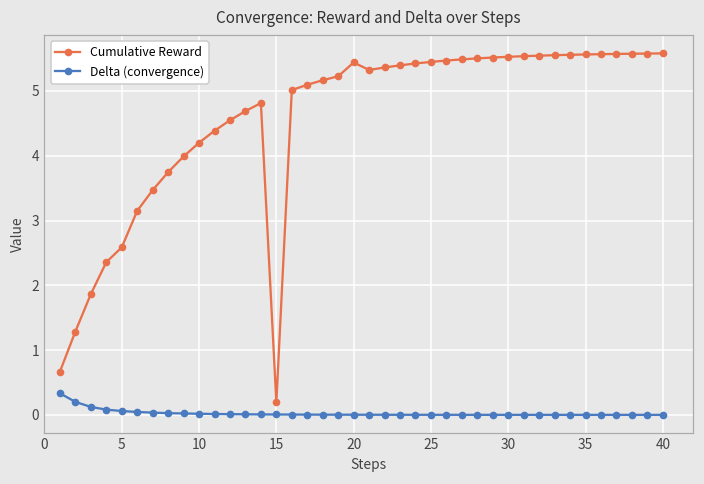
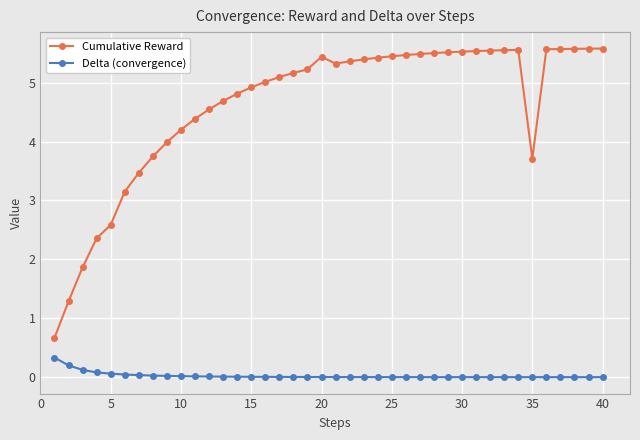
Cumulative Reward, 15: 0.2 -> 4.9
Cumulative Reward, 35: 5.6 -> 3.7
